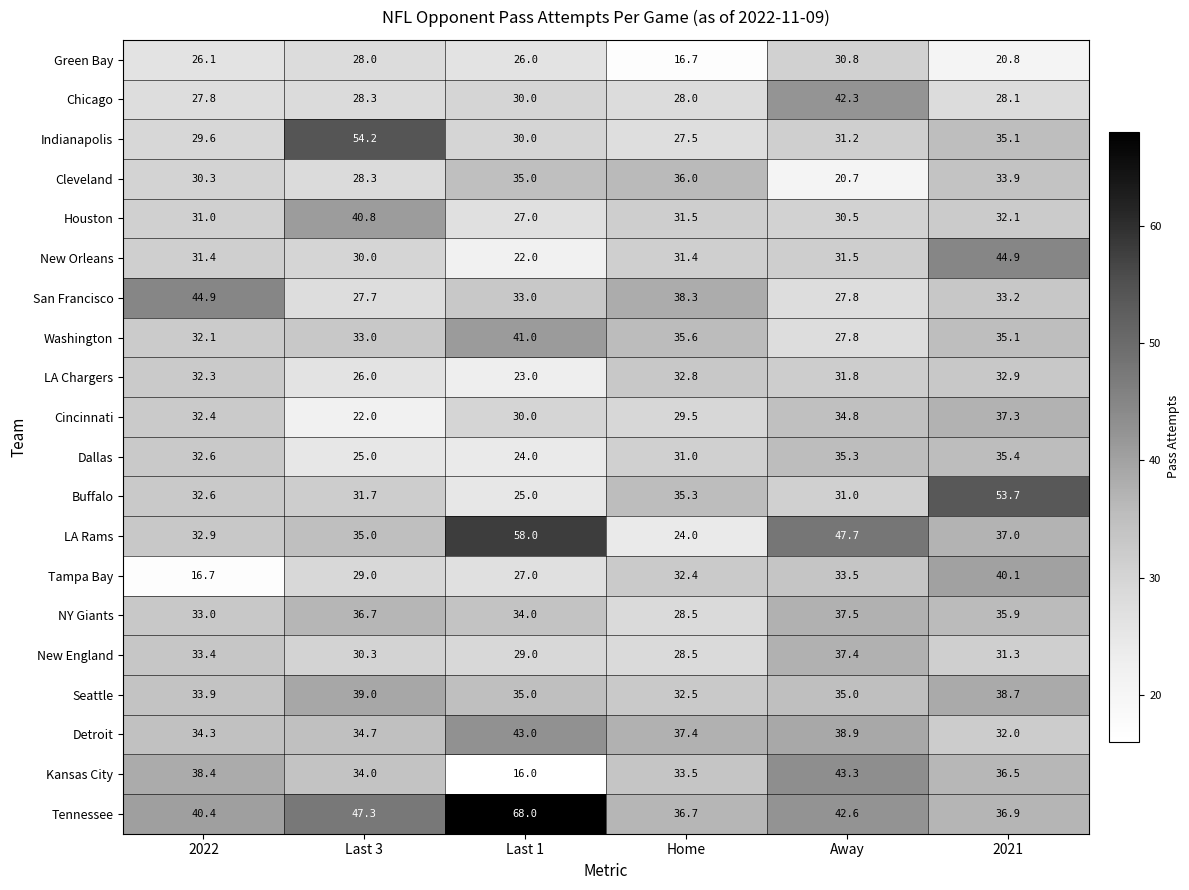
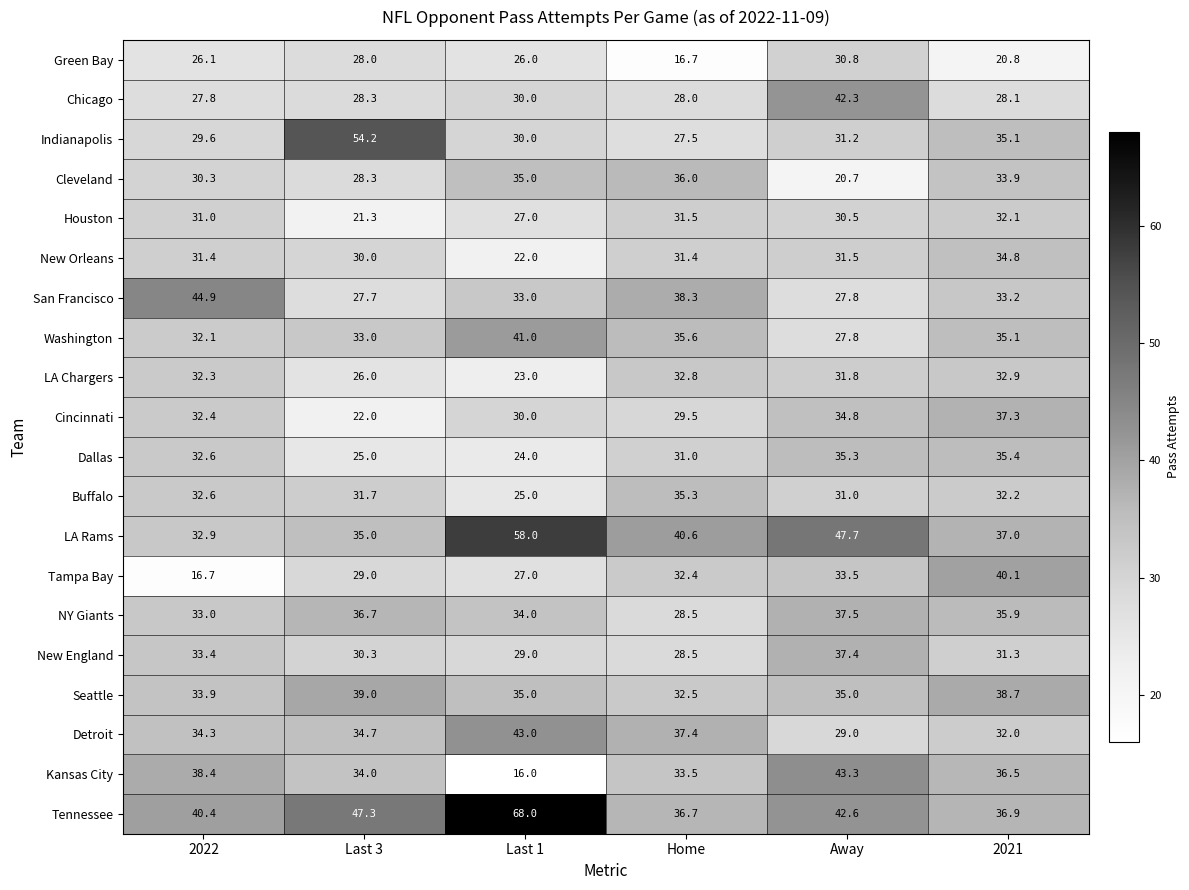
Houston, Last 3: 40.8 -> 21.3
New Orleans, 2021: 44.9 -> 34.8
Buffalo, 2021: 53.7 -> 32.2
LA Rams, Home: 24.0 -> 40.6
Detroit, Away: 38.9 -> 29.0
